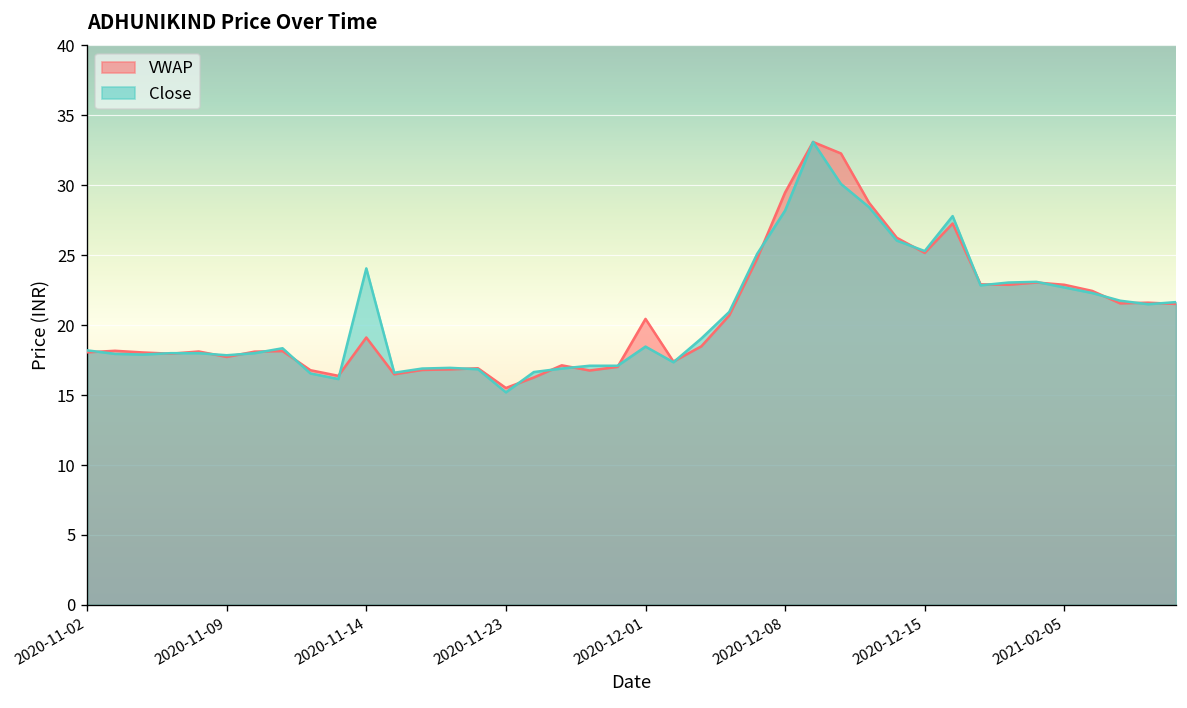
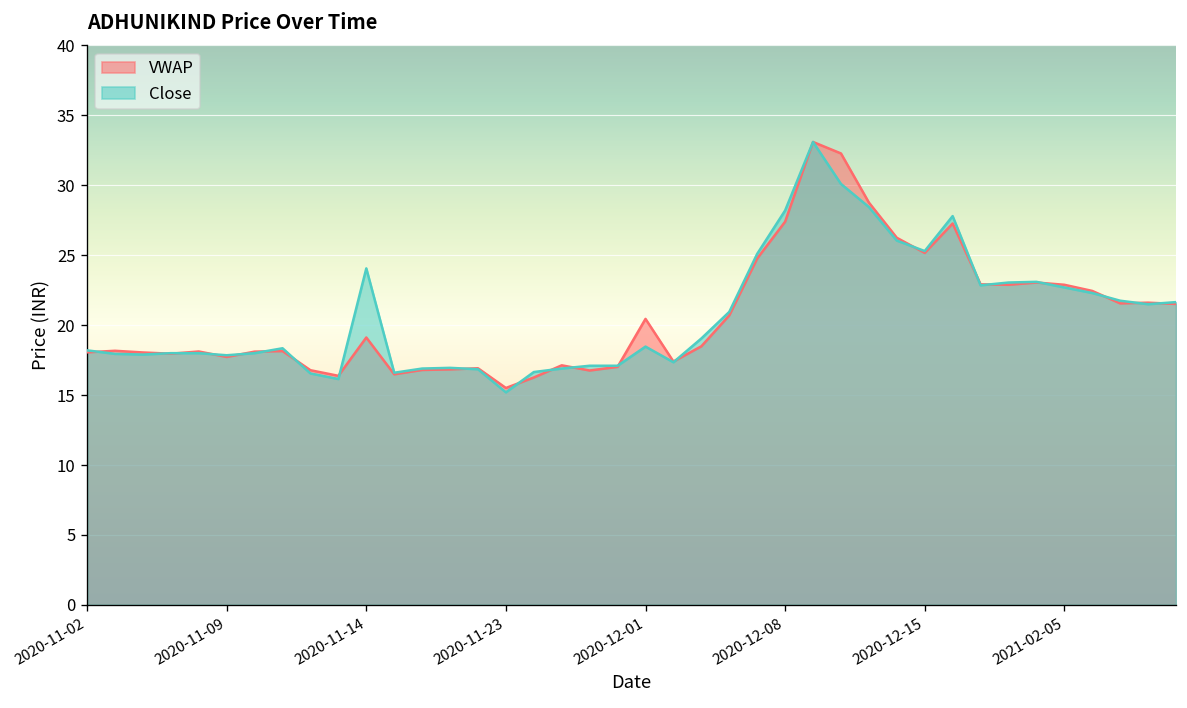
VWAP, 2020-12-08: 29.5 -> 27.4
